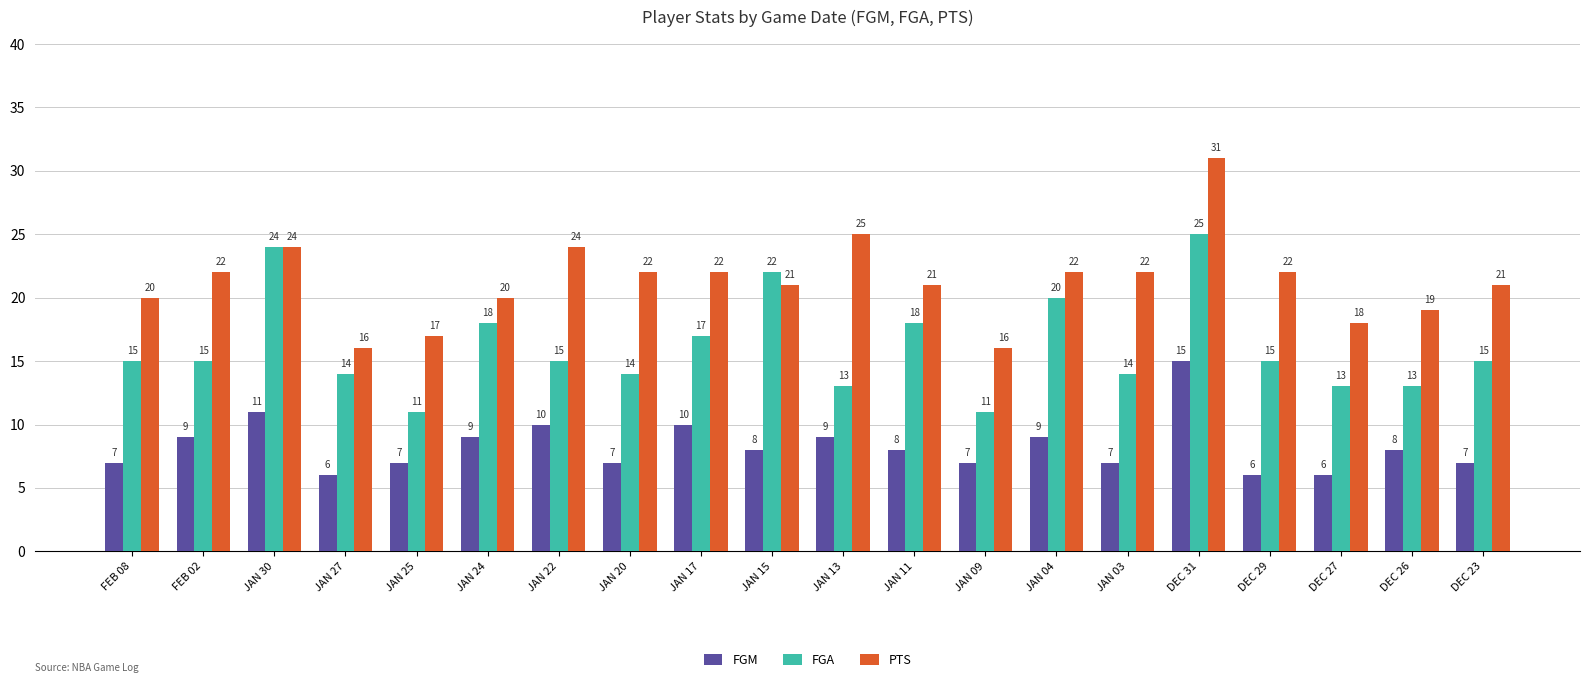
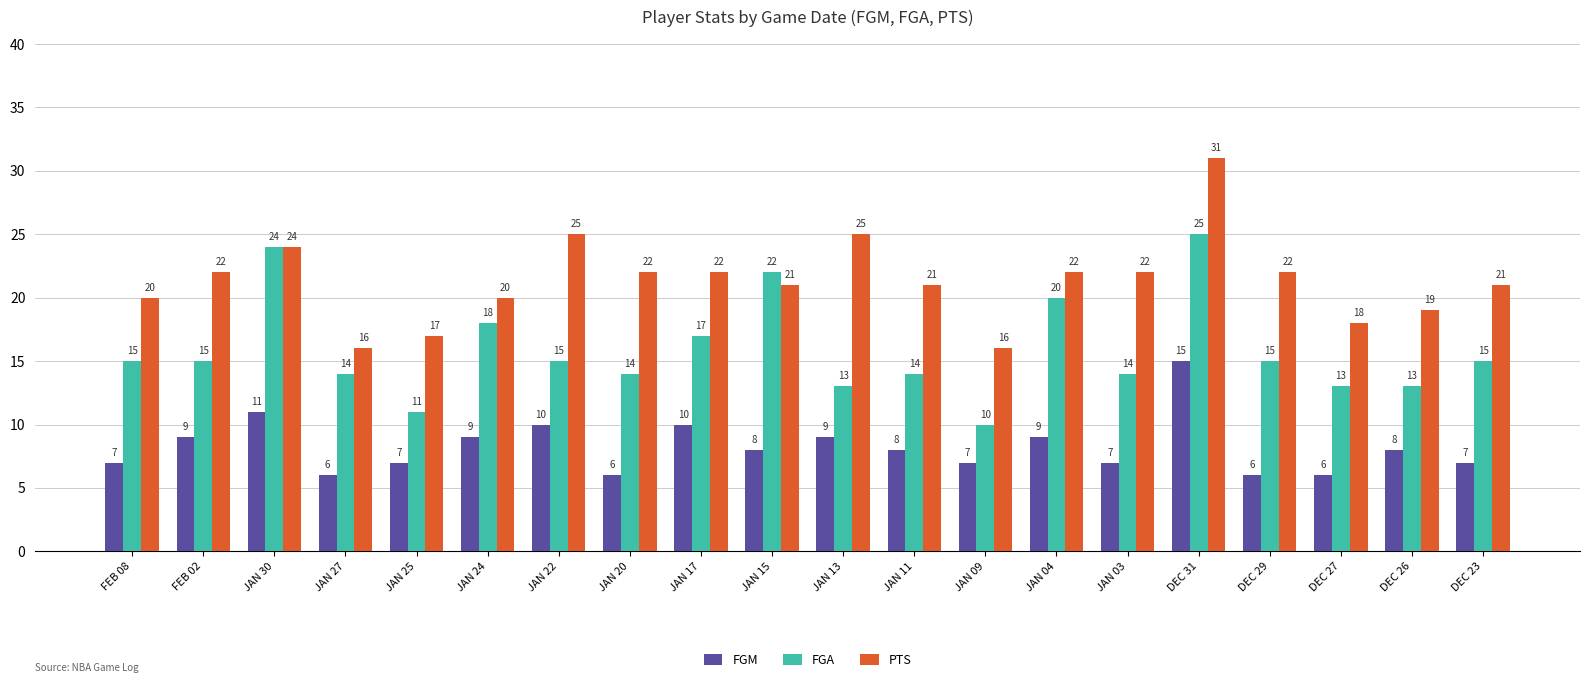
PTS, JAN 22: 24 -> 25
FGM, JAN 20: 7 -> 6
FGA, JAN 11: 18 -> 14
FGA, JAN 09: 11 -> 10
